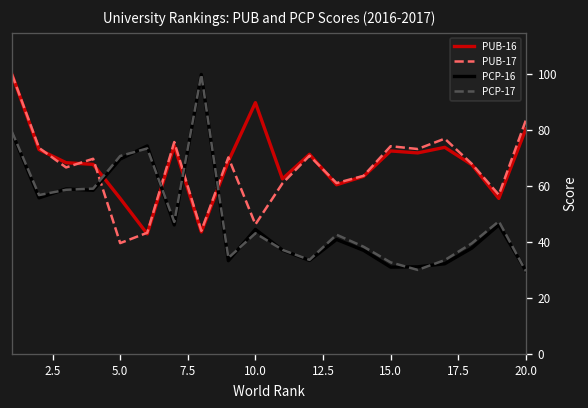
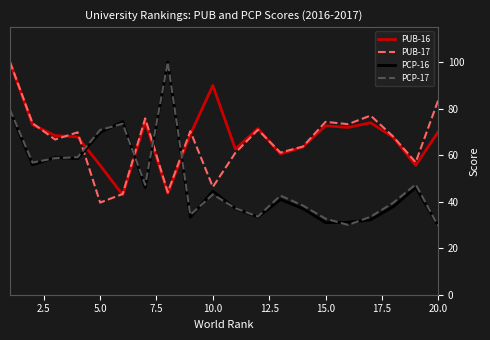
PUB-16, 20.0: 81 -> 70
